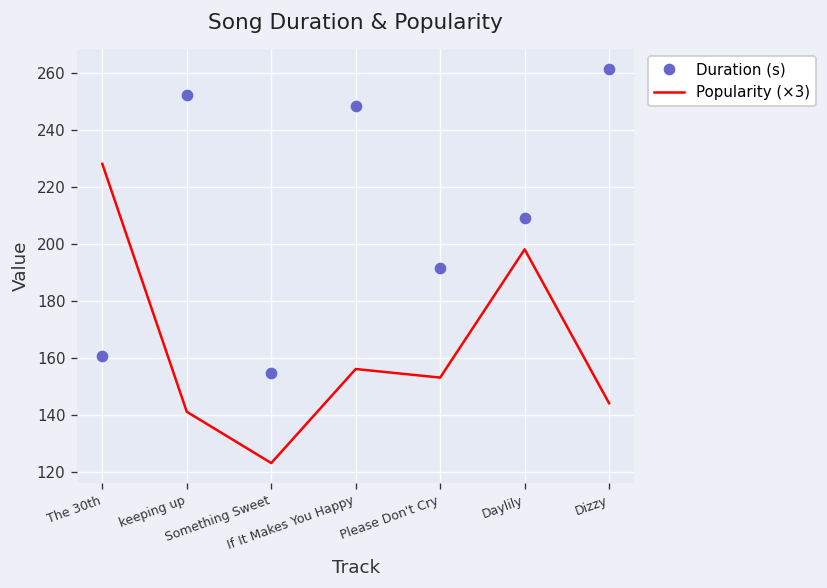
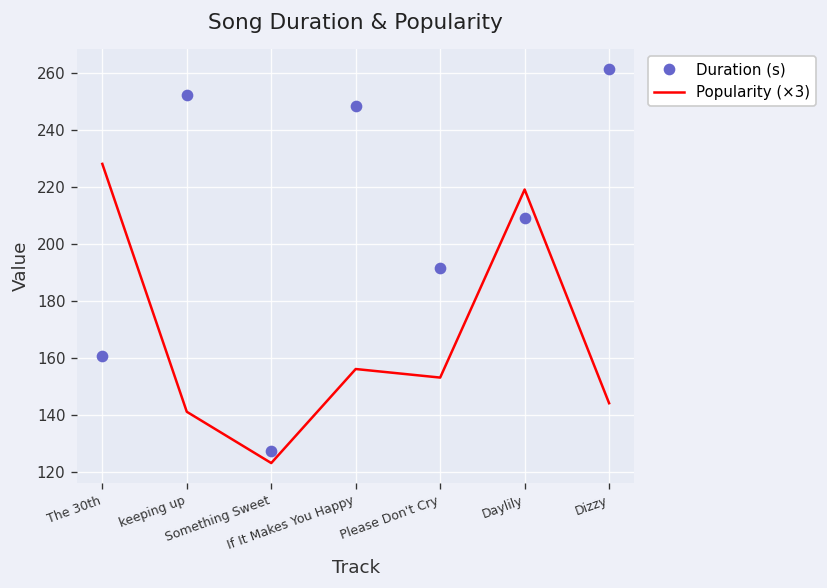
Duration (s), Something Sweet: 155 -> 127
Popularity (×3), Daylily: 198 -> 219
